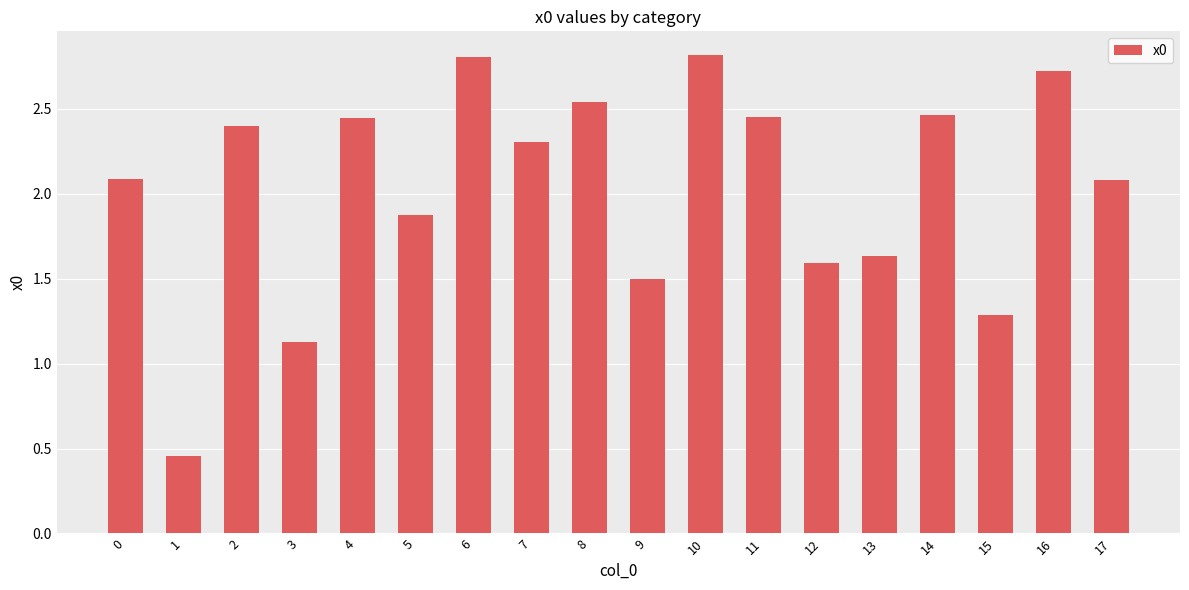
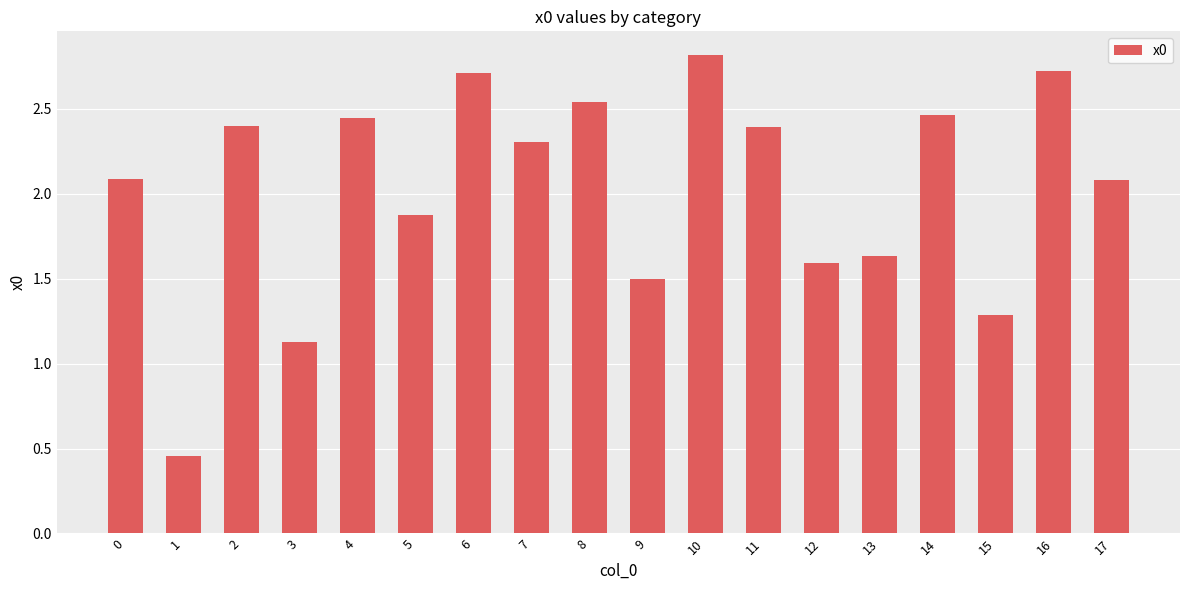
6: 2.80 -> 2.71
11: 2.45 -> 2.39
